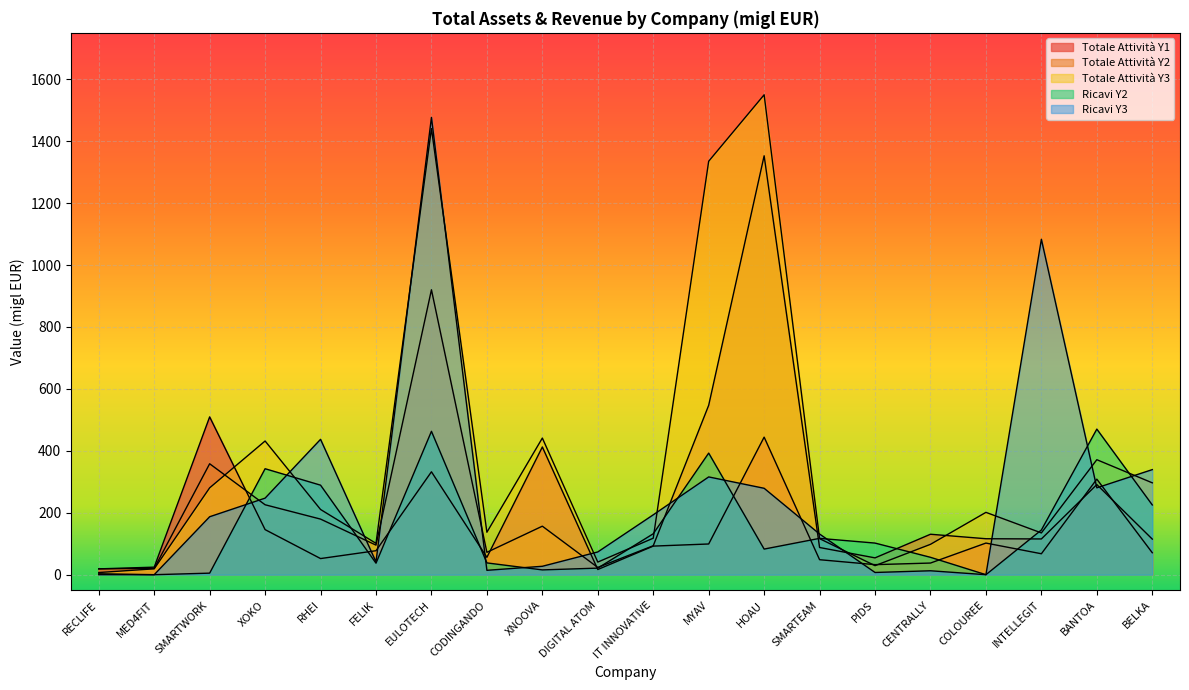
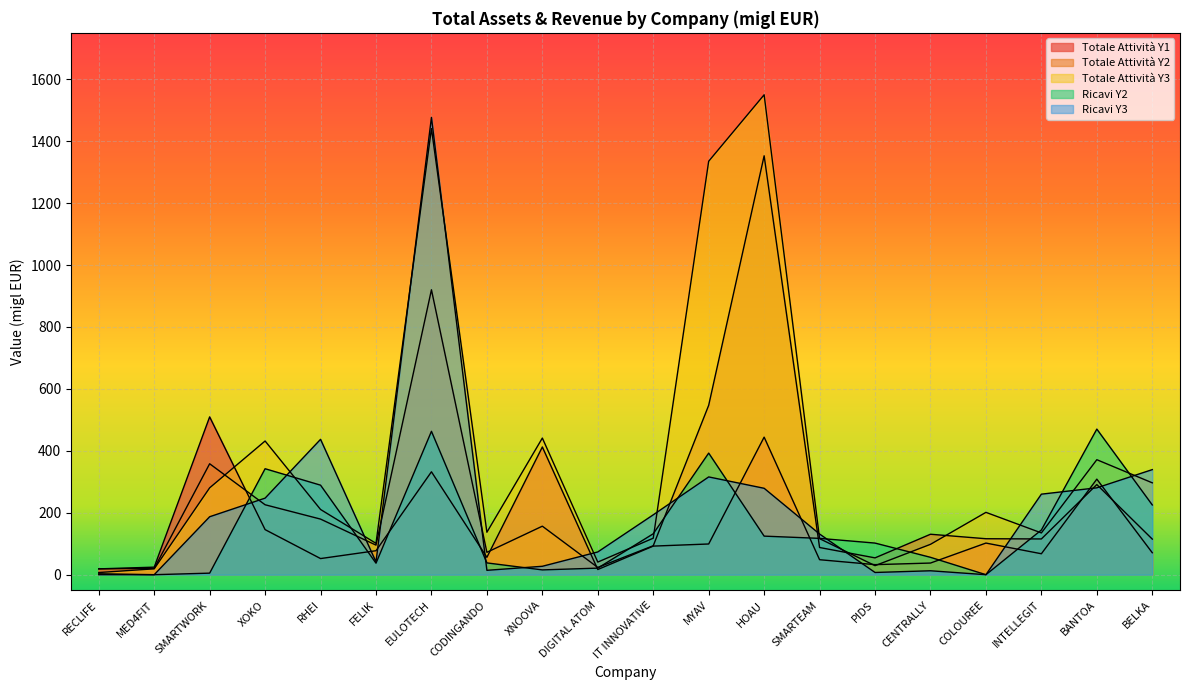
Ricavi Y2, HOAU: 80 -> 120
Ricavi Y3, INTELLEGIT: 1080 -> 260
